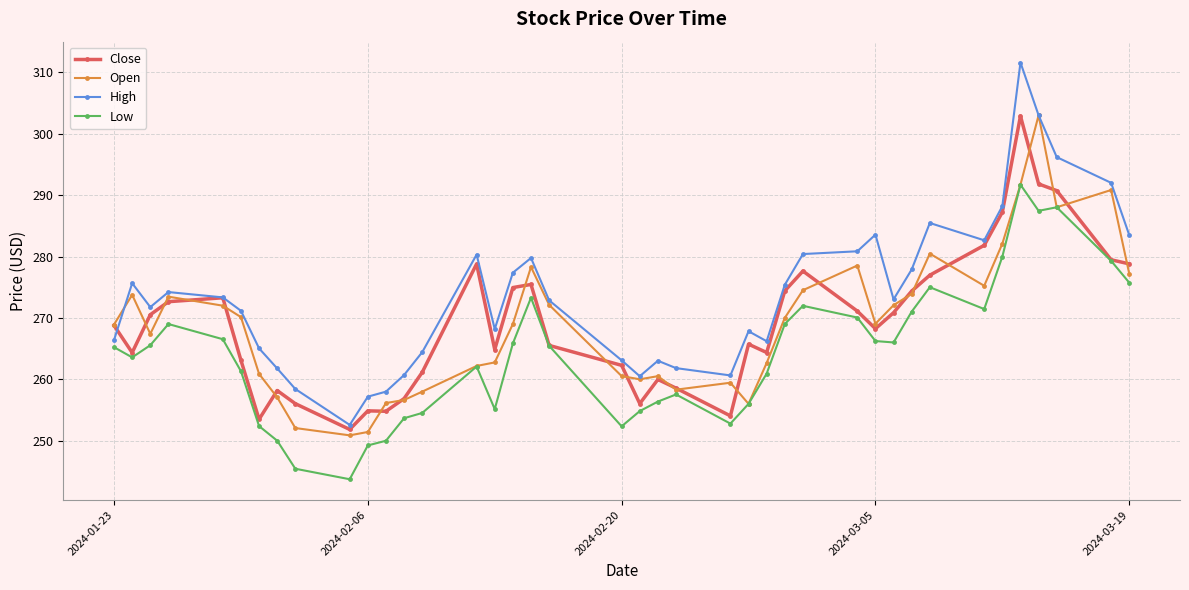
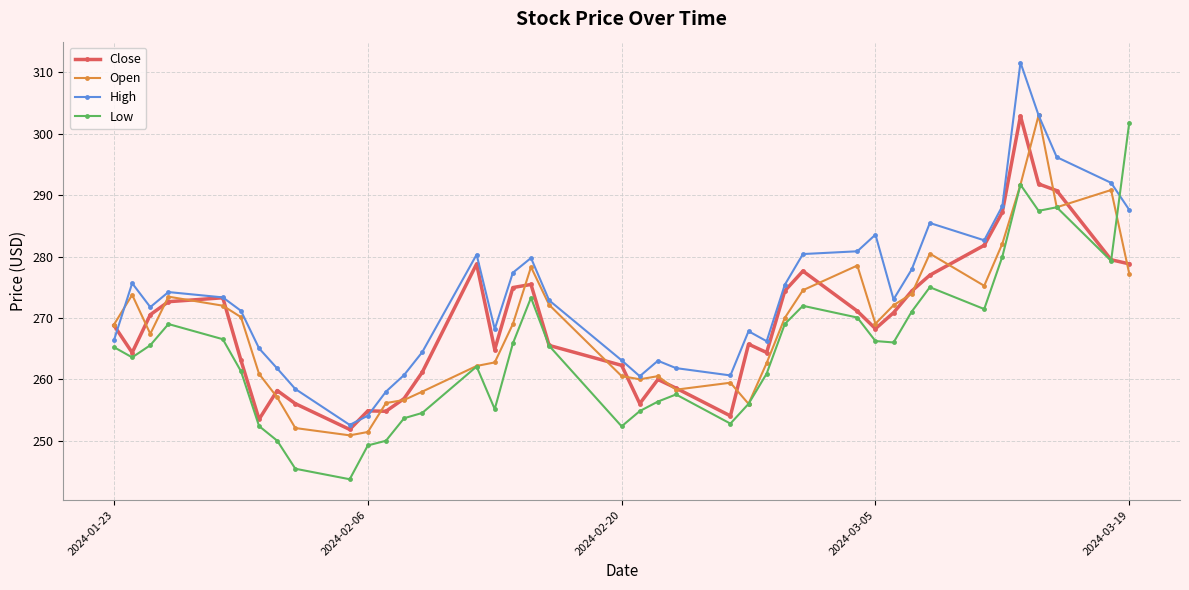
High, 2024-02-06: 257 -> 254
High, 2024-03-19: 284 -> 288
Low, 2024-03-19: 276 -> 302
